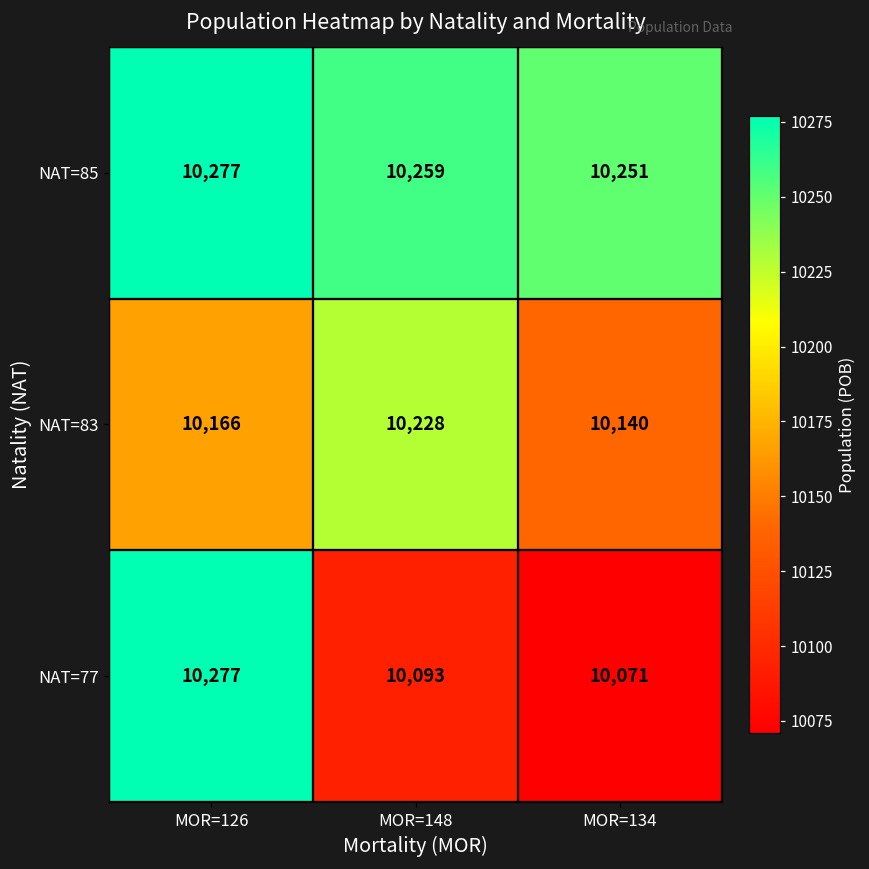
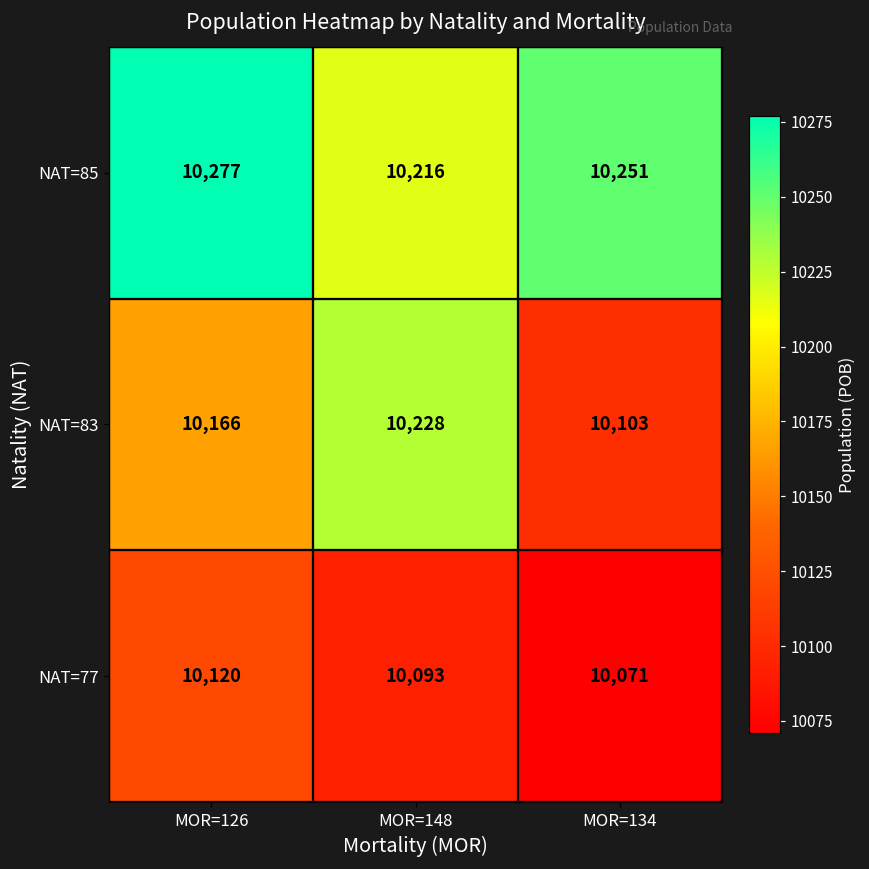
NAT=85, MOR=148: 10,259 -> 10,216
NAT=83, MOR=134: 10,140 -> 10,103
NAT=77, MOR=126: 10,277 -> 10,120
